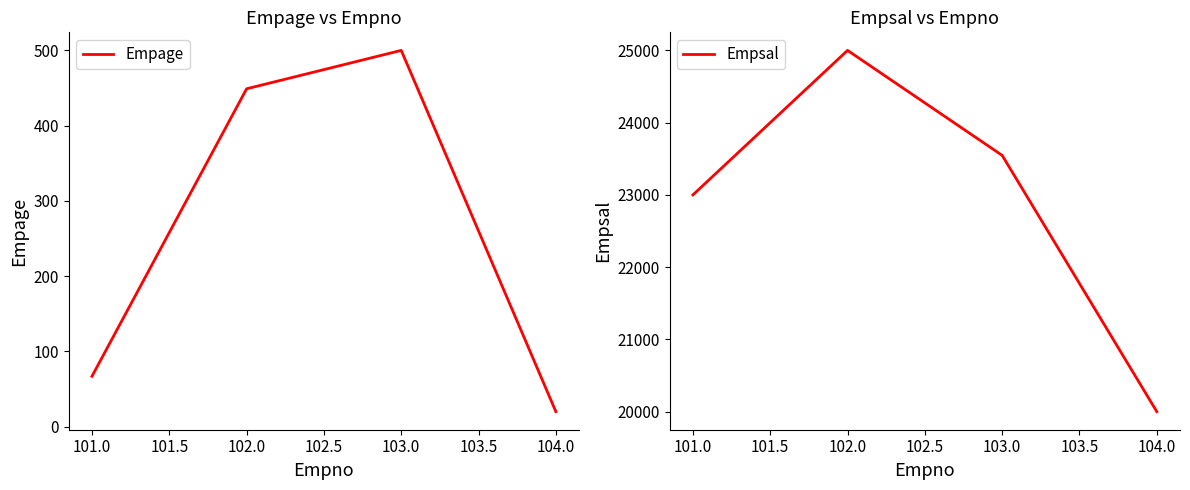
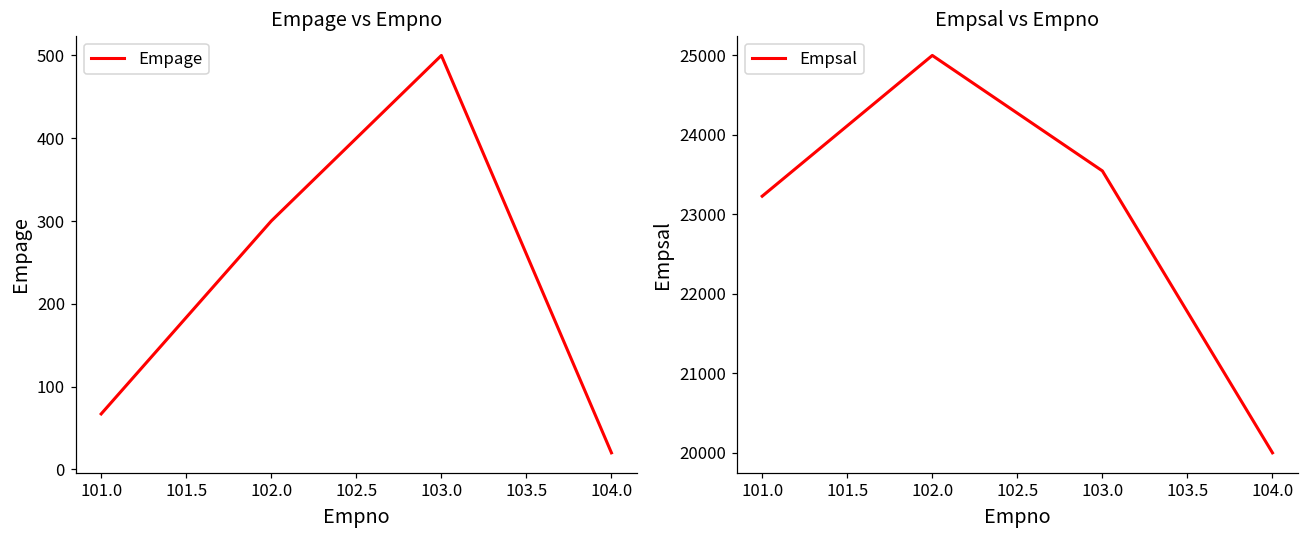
Empage vs Empno, 102.0: 450 -> 300
Empsal vs Empno, 101.0: 23000 -> 23200
